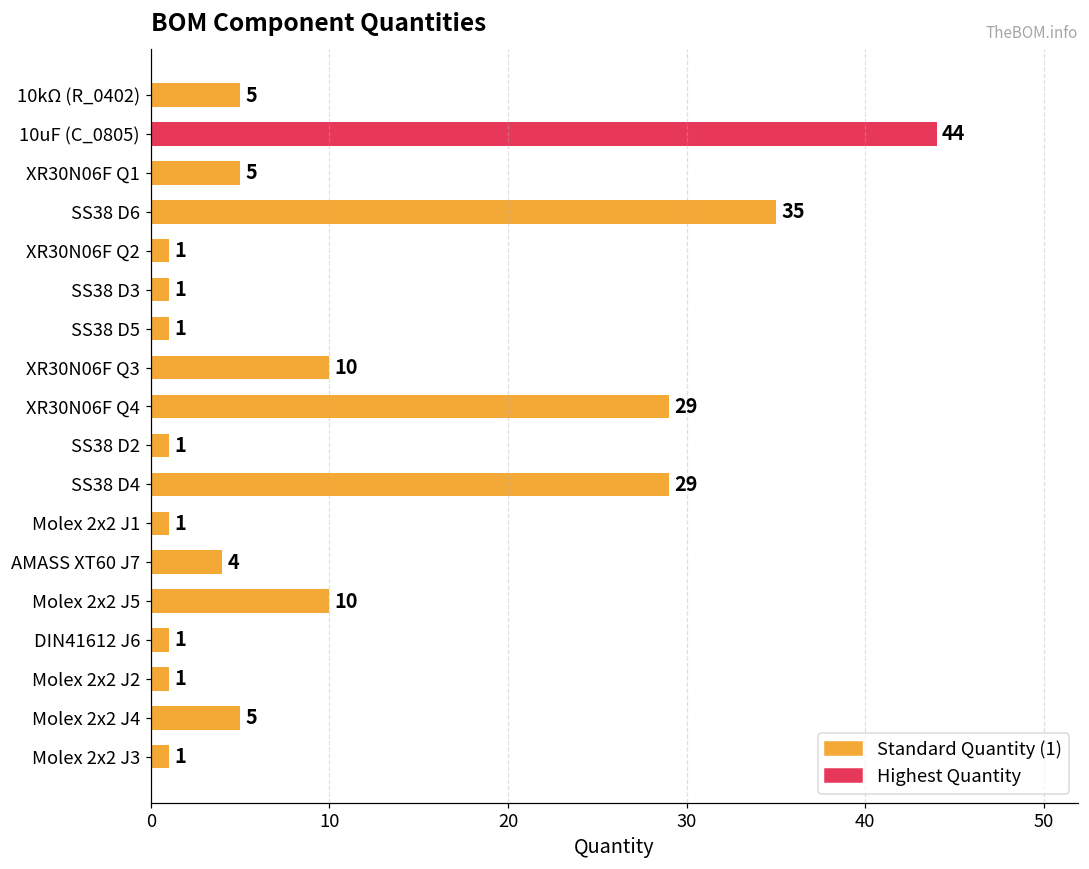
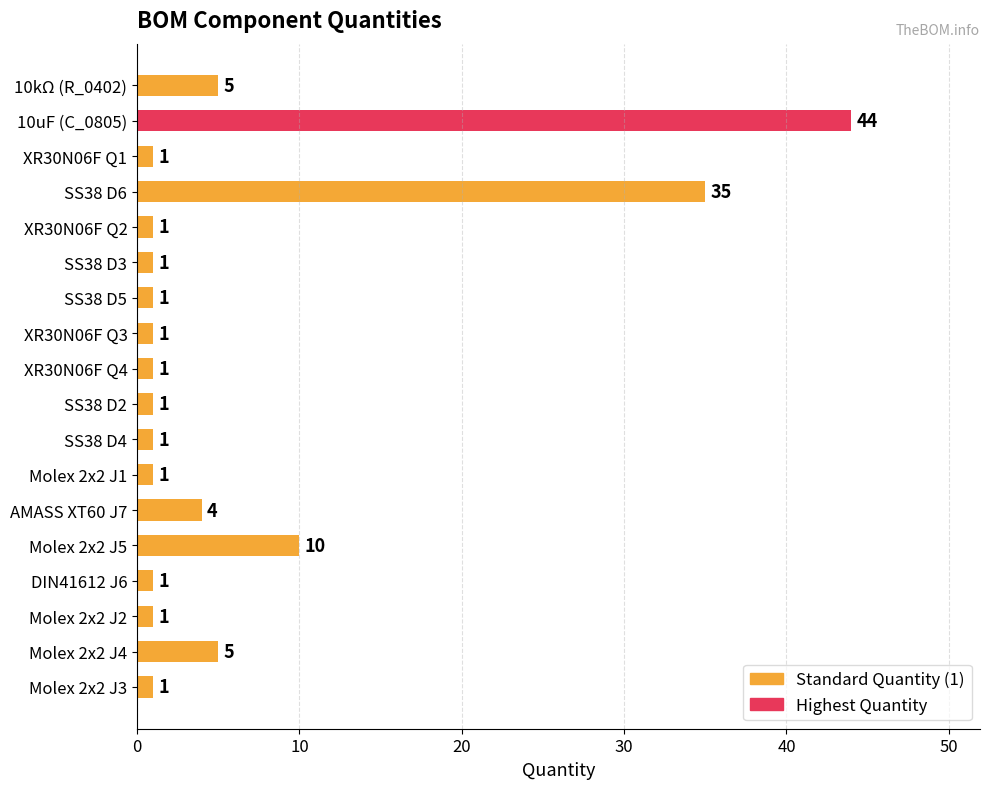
XR30N06F Q1: 5 -> 1
XR30N06F Q3: 10 -> 1
XR30N06F Q4: 29 -> 1
SS38 D4: 29 -> 1
